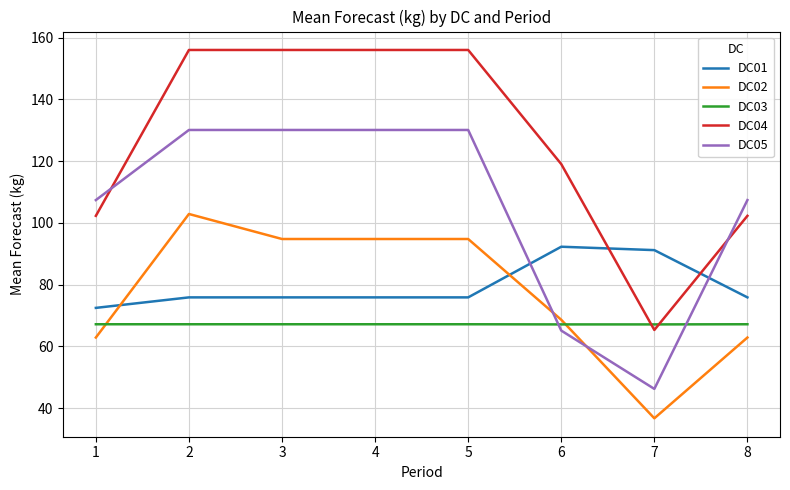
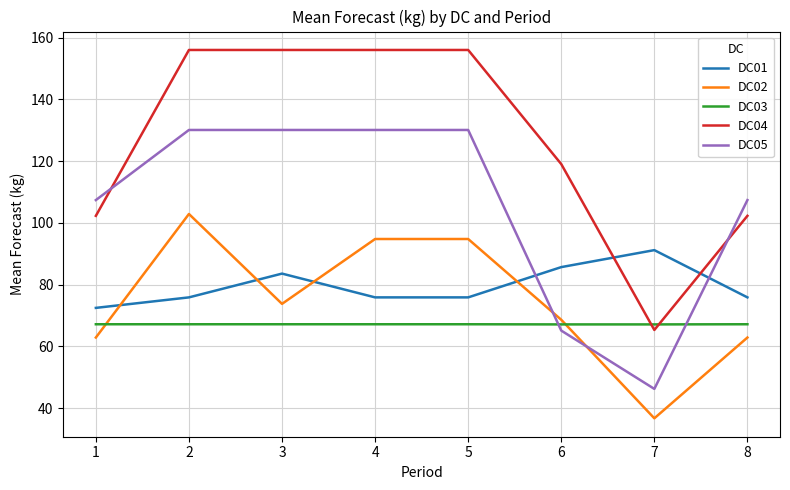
DC01, 3: 76 -> 84
DC02, 3: 95 -> 74
DC01, 6: 92 -> 86
